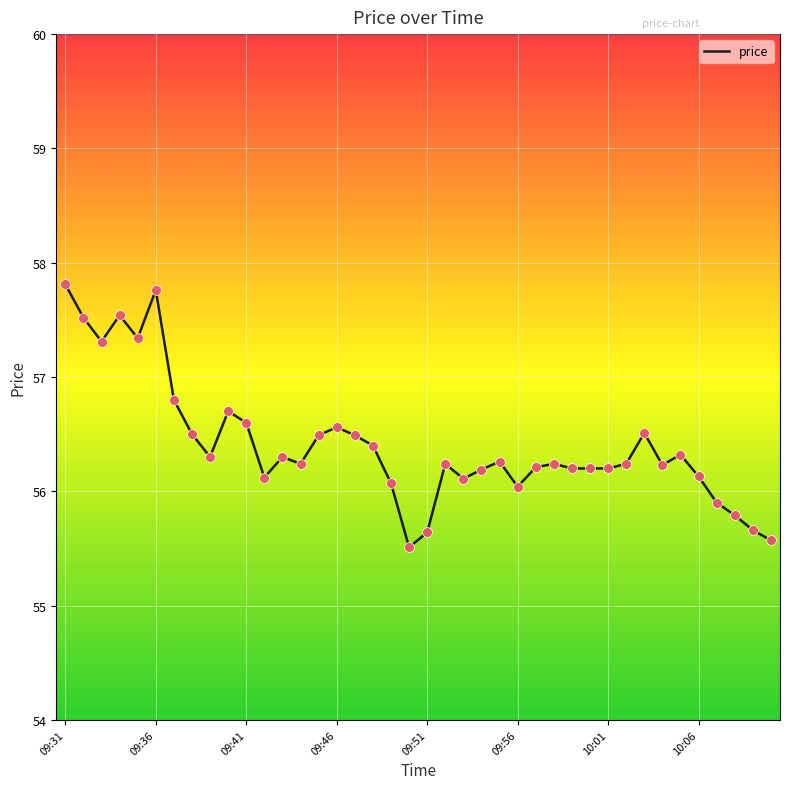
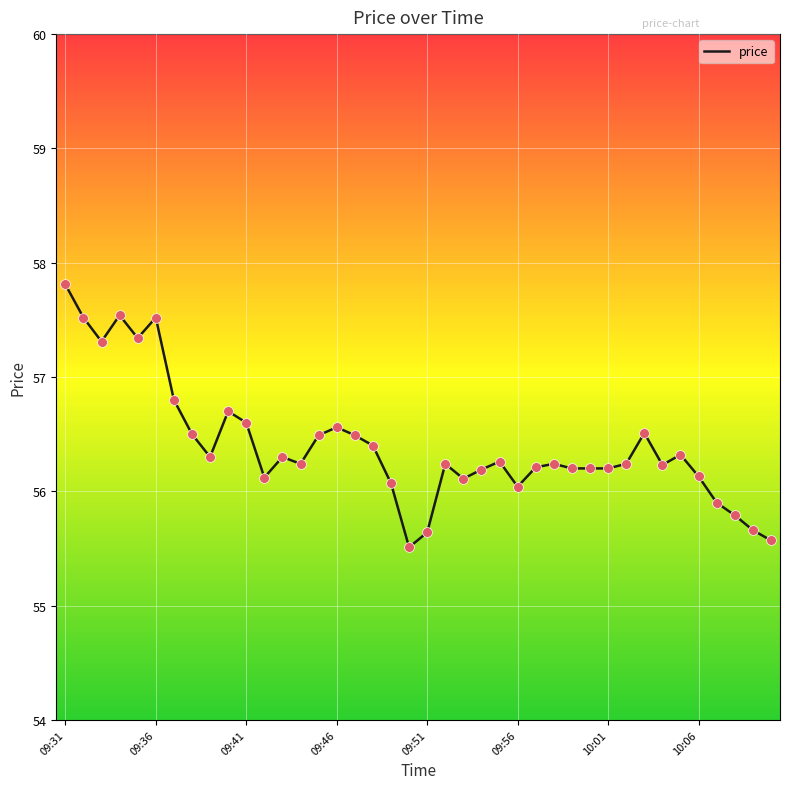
09:36: 57.76 -> 57.52
